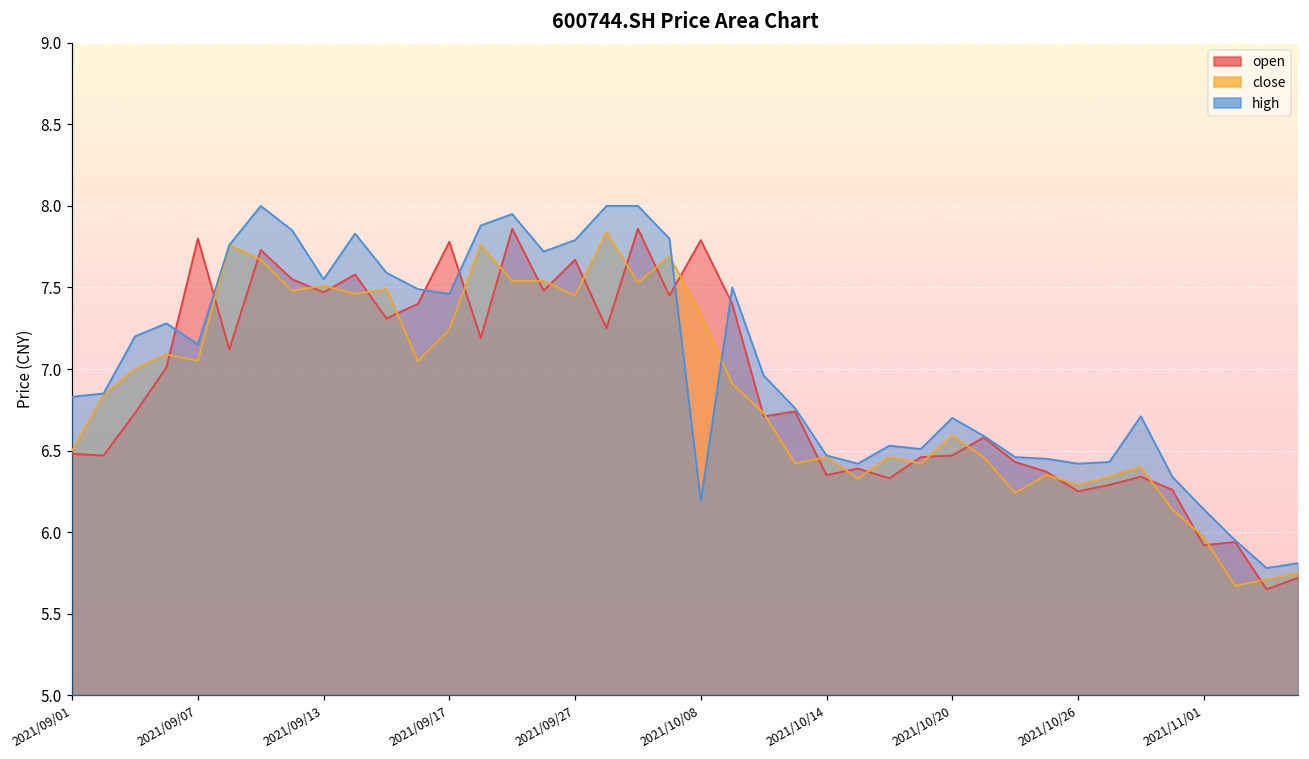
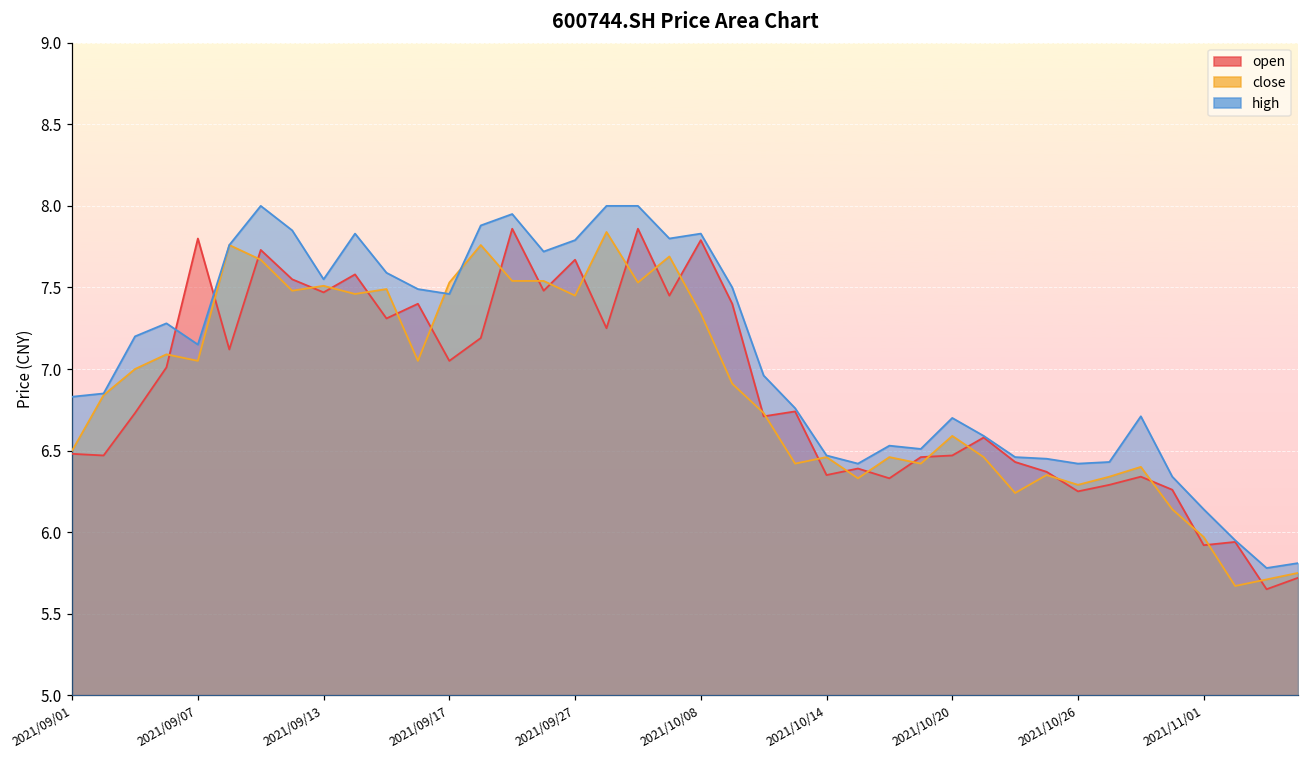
open, 2021/09/17: 7.78 -> 7.05
close, 2021/09/17: 7.24 -> 7.53
high, 2021/10/08: 6.19 -> 7.83
